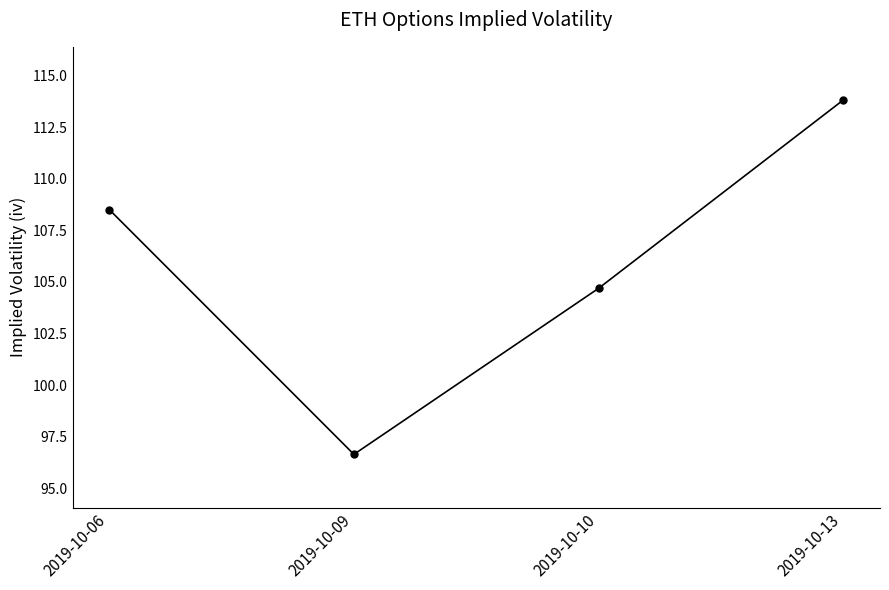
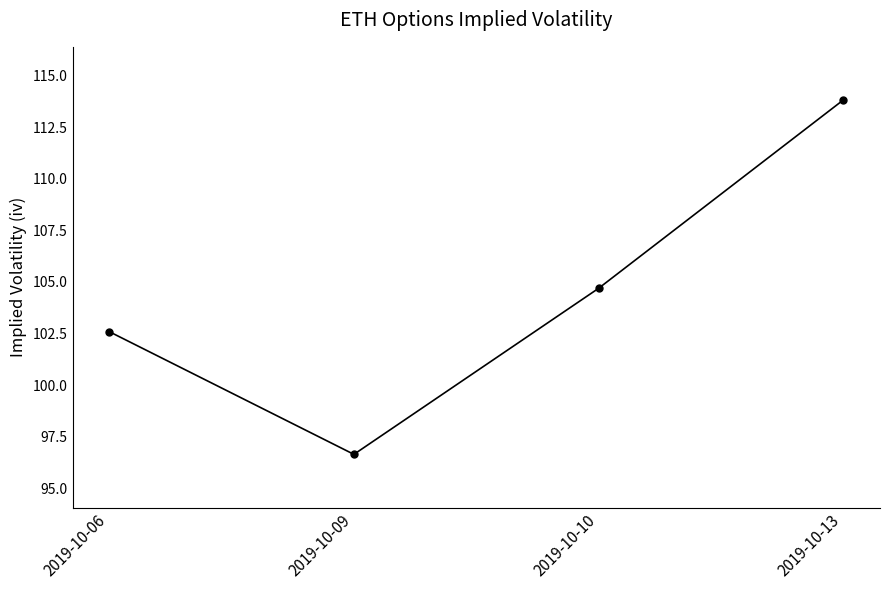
2019-10-06: 108.5 -> 102.6
